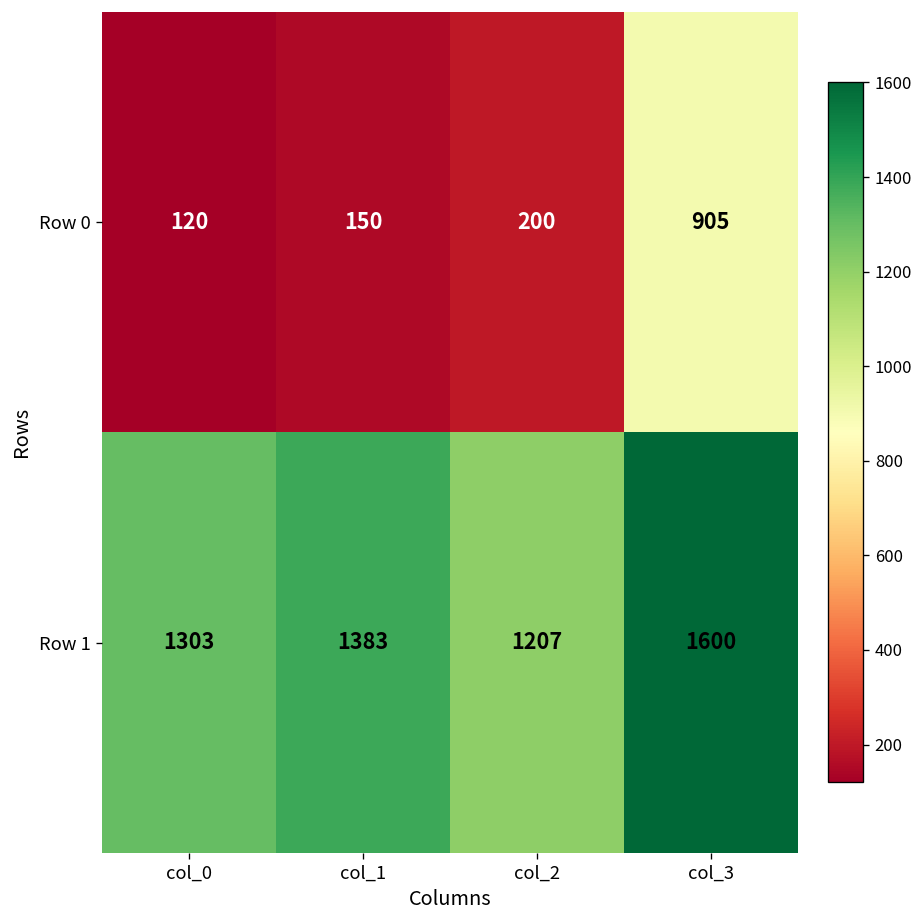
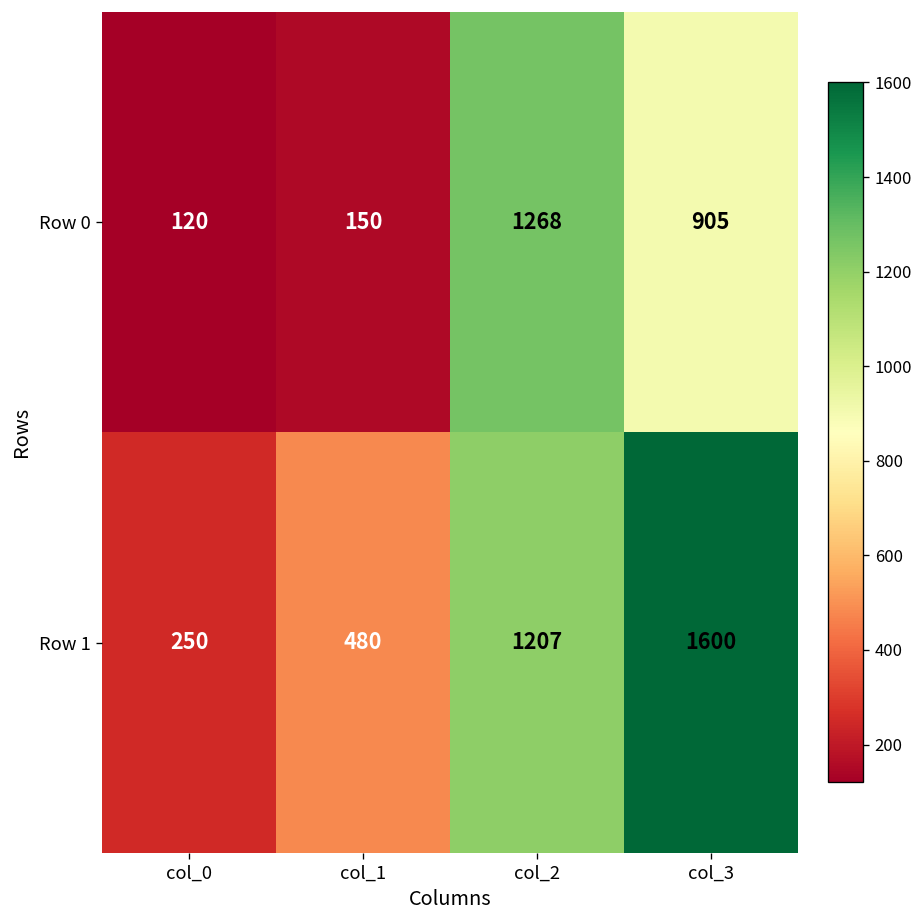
Row 0, col_2: 200 -> 1268
Row 1, col_0: 1303 -> 250
Row 1, col_1: 1383 -> 480
